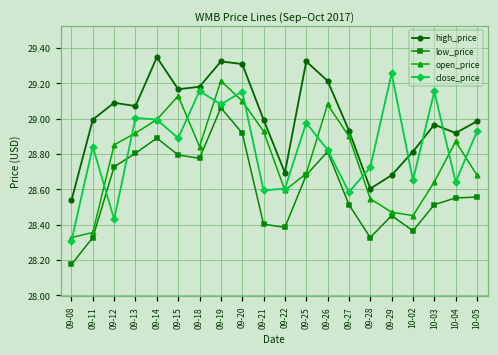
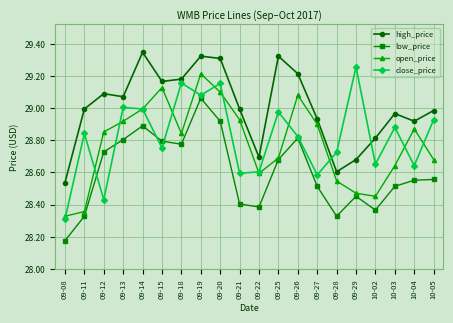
close_price, 09-15: 28.89 -> 28.75
close_price, 10-03: 29.16 -> 28.88
